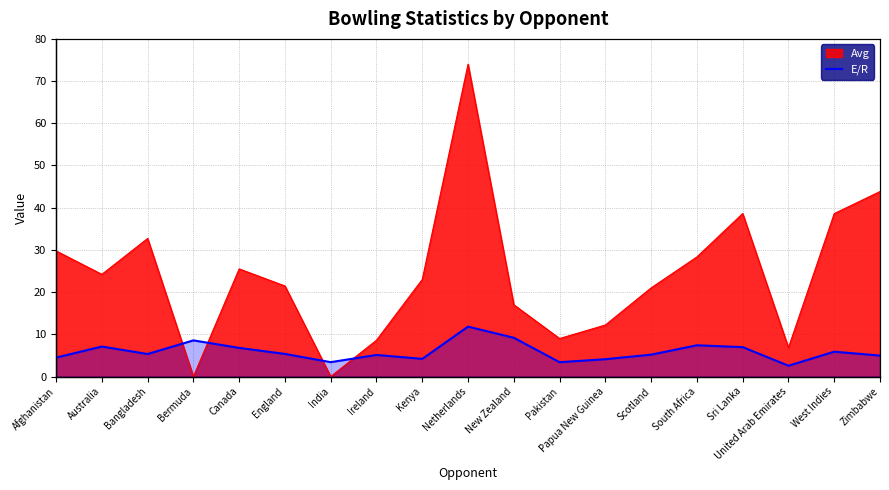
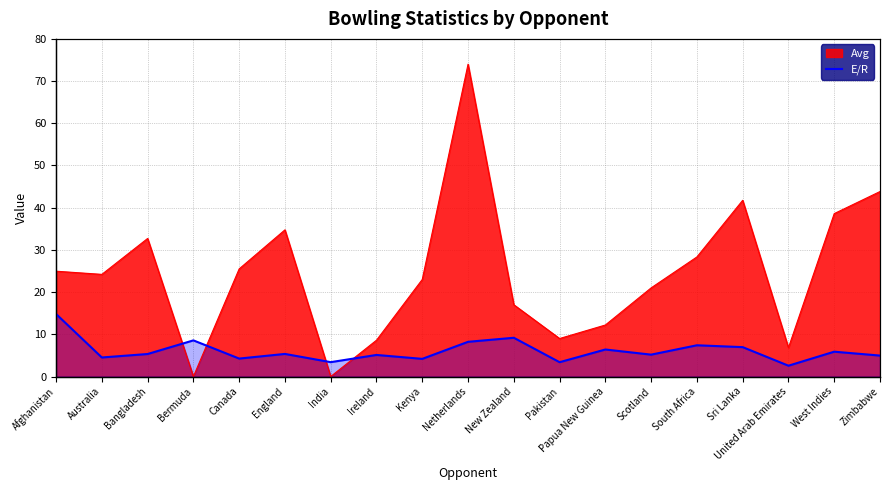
Avg, Afghanistan: 30 -> 25
E/R, Afghanistan: 4 -> 15
E/R, Australia: 7 -> 5
E/R, Canada: 7 -> 4
Avg, England: 21 -> 35
E/R, Netherlands: 12 -> 8
E/R, Papua New Guinea: 4 -> 6
Avg, Sri Lanka: 39 -> 42
